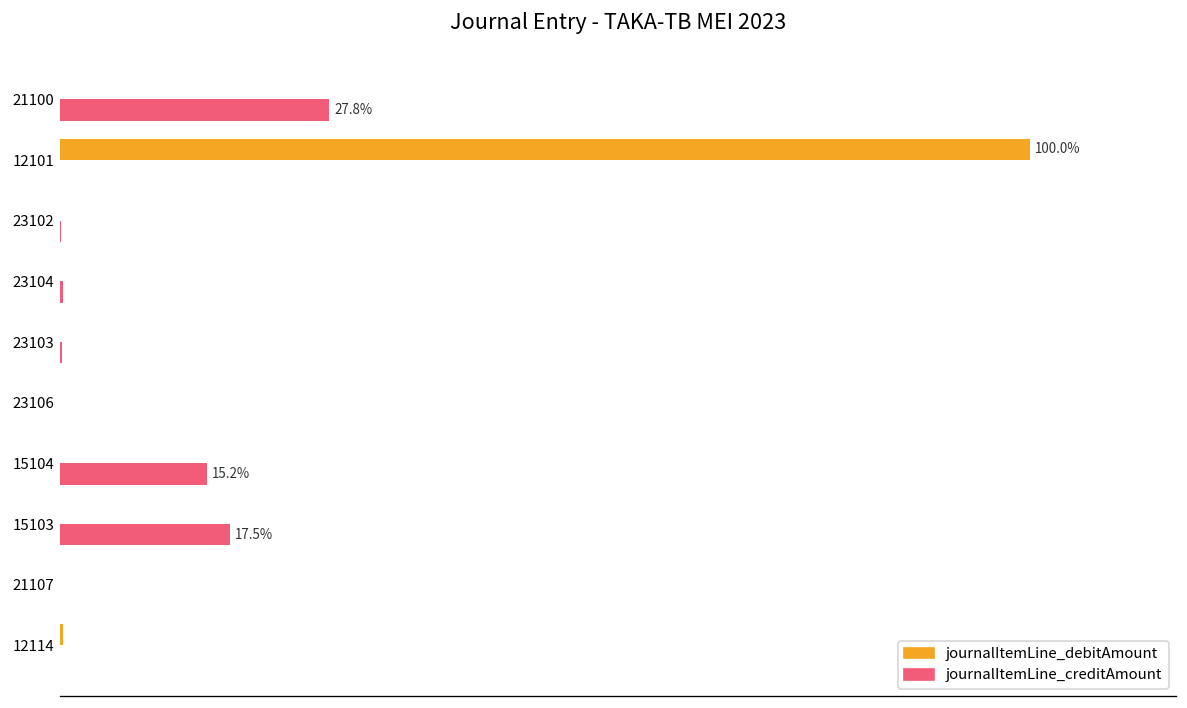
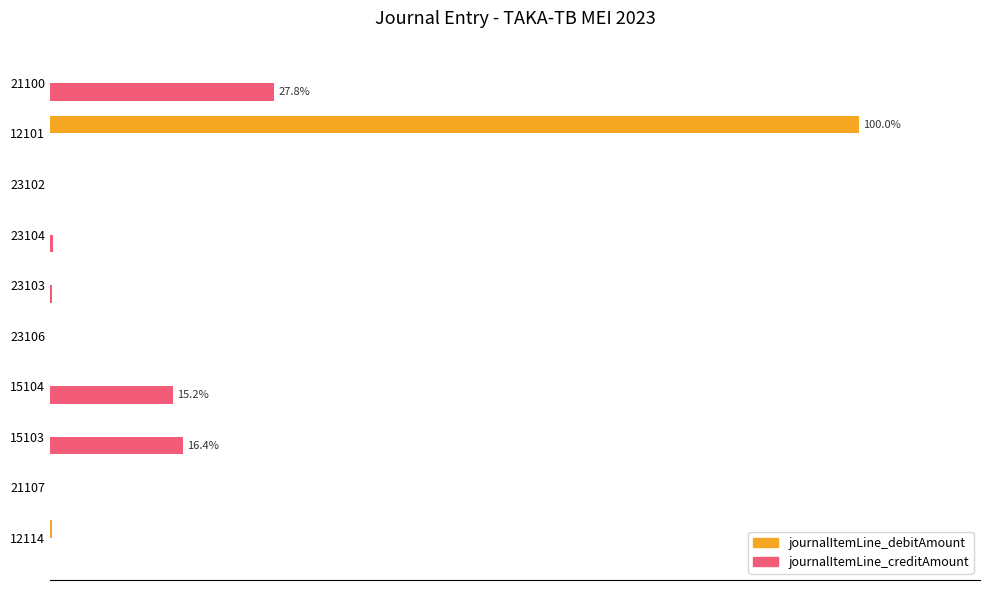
journalItemLine_creditAmount, 15103: 17.5% -> 16.4%
